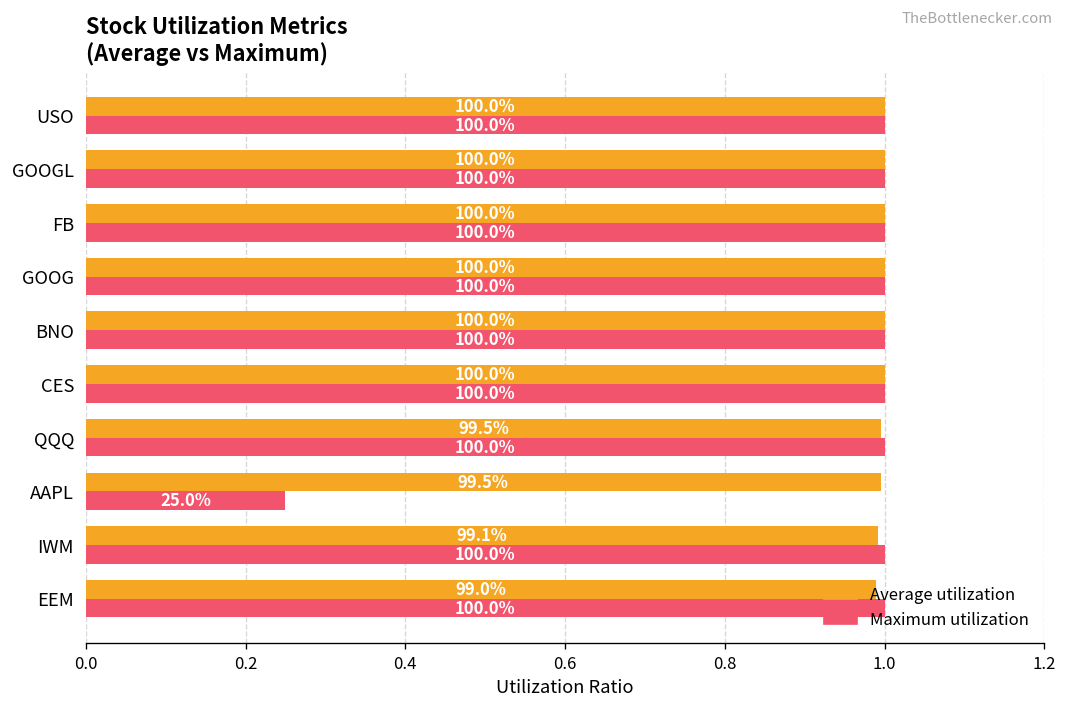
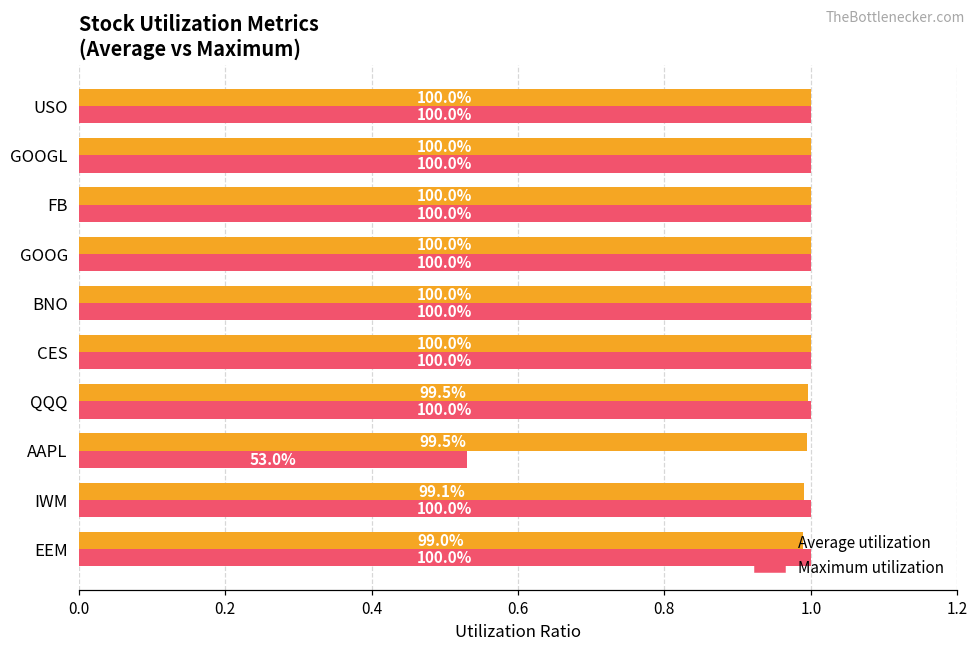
Maximum utilization, AAPL: 25.0% -> 53.0%
